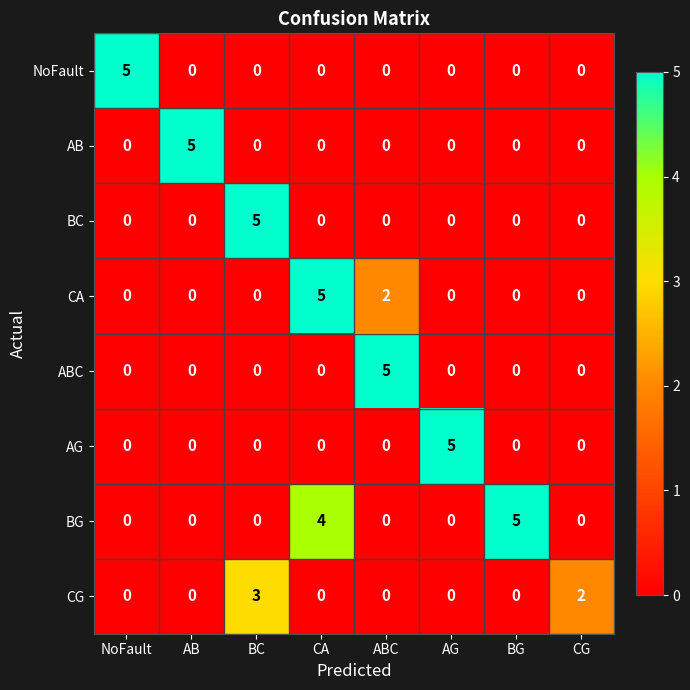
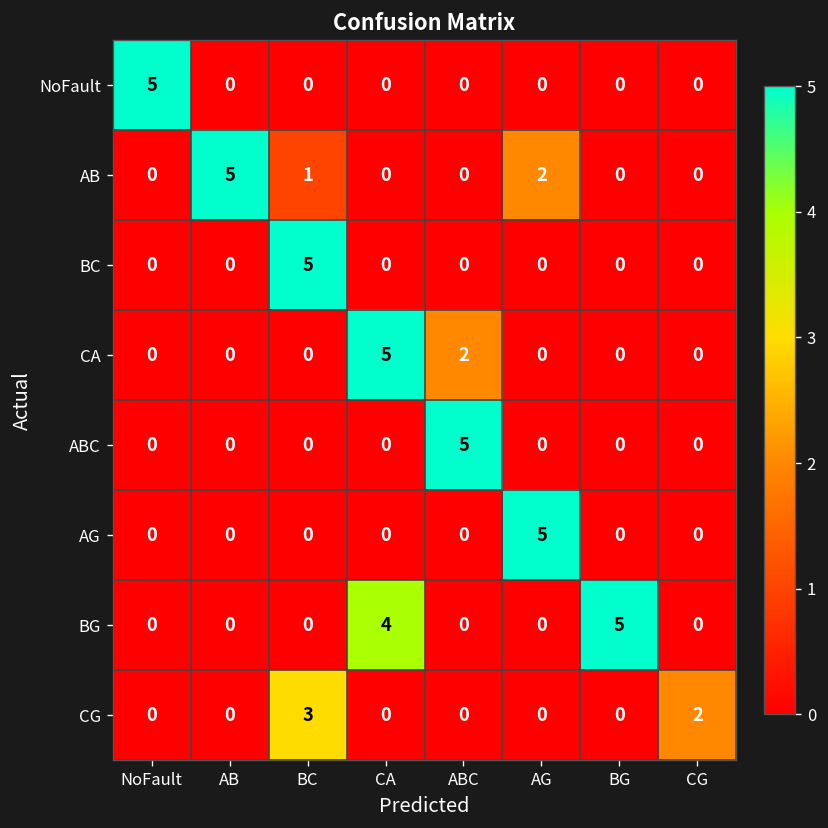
AB, BC: 0 -> 1
AB, AG: 0 -> 2
